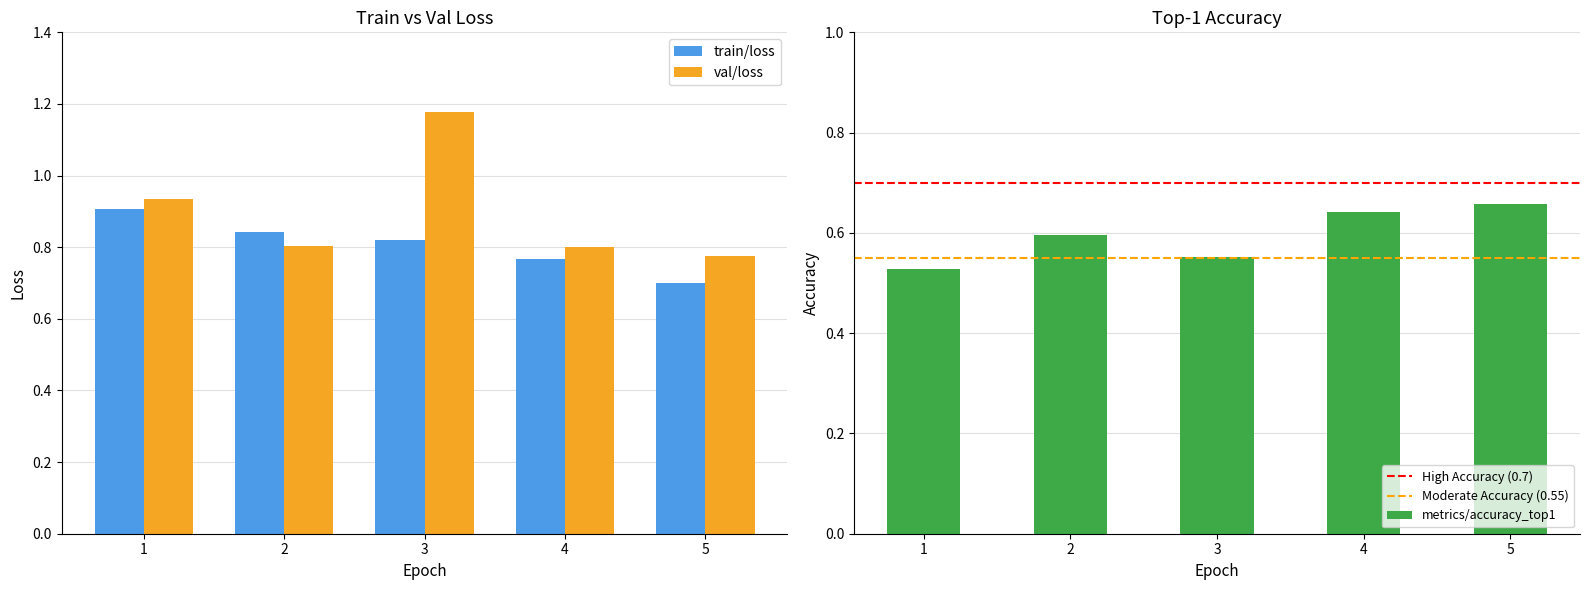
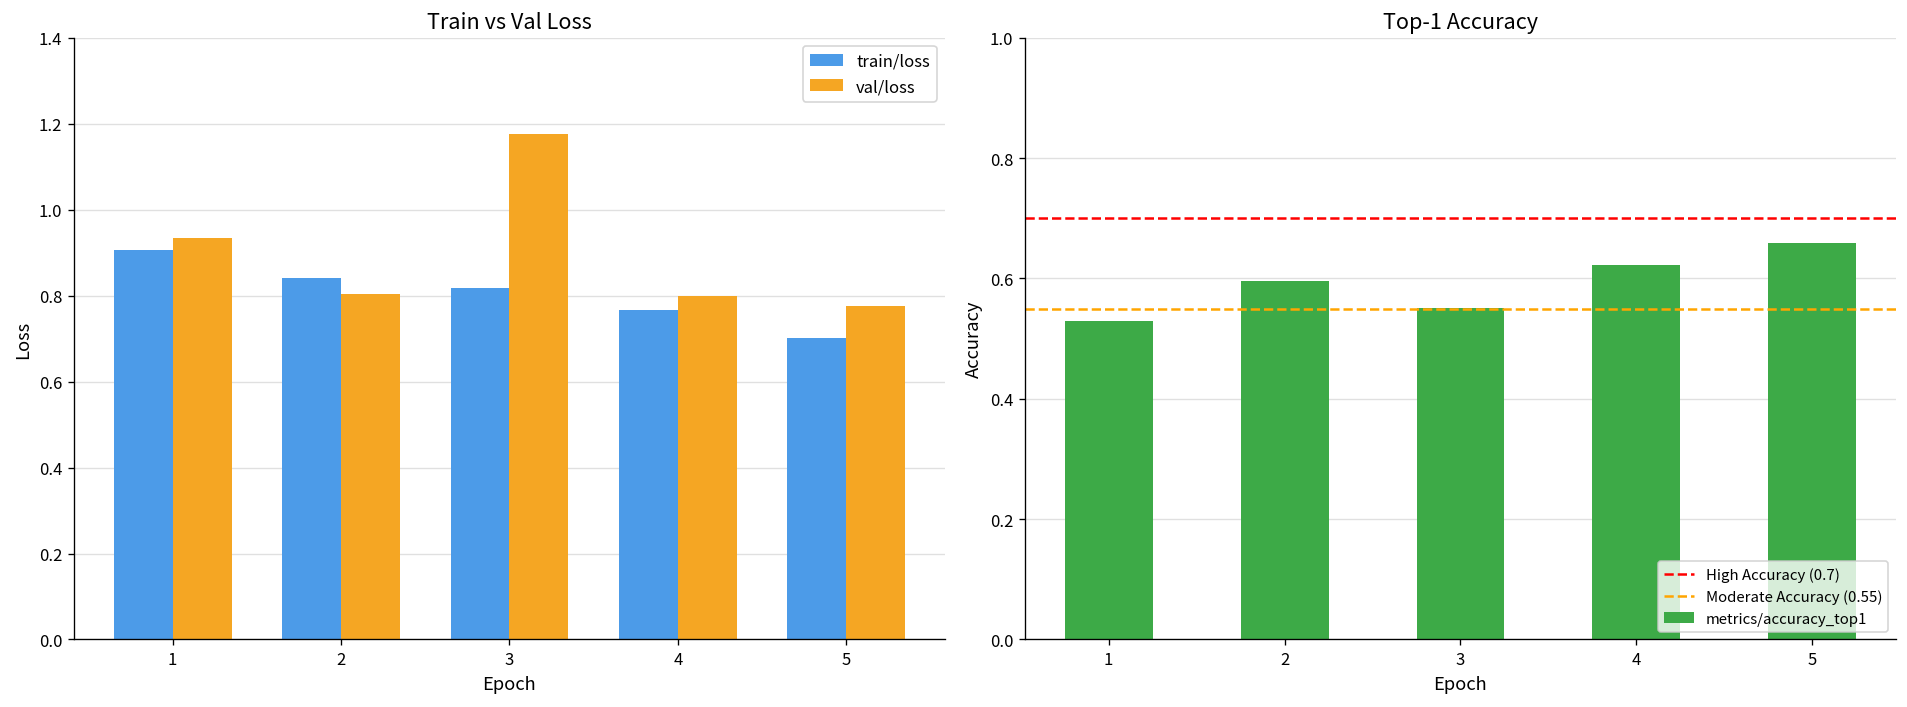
Top-1 Accuracy, 4: 0.64 -> 0.62
